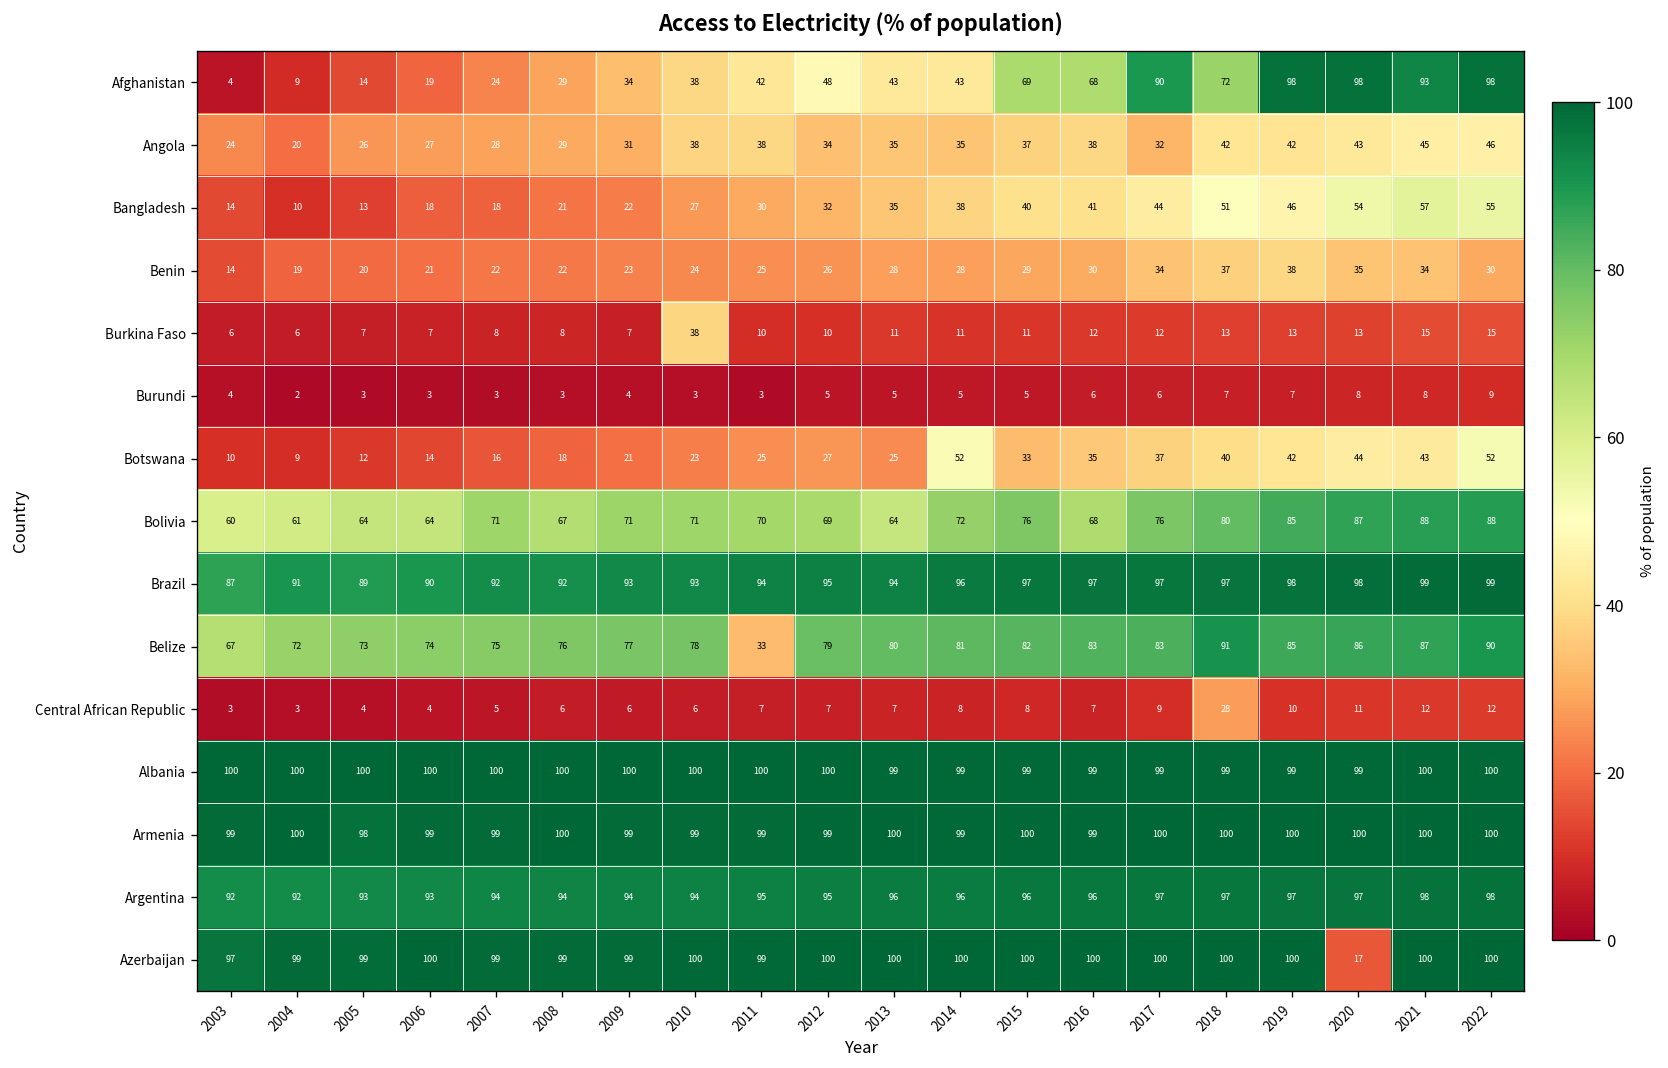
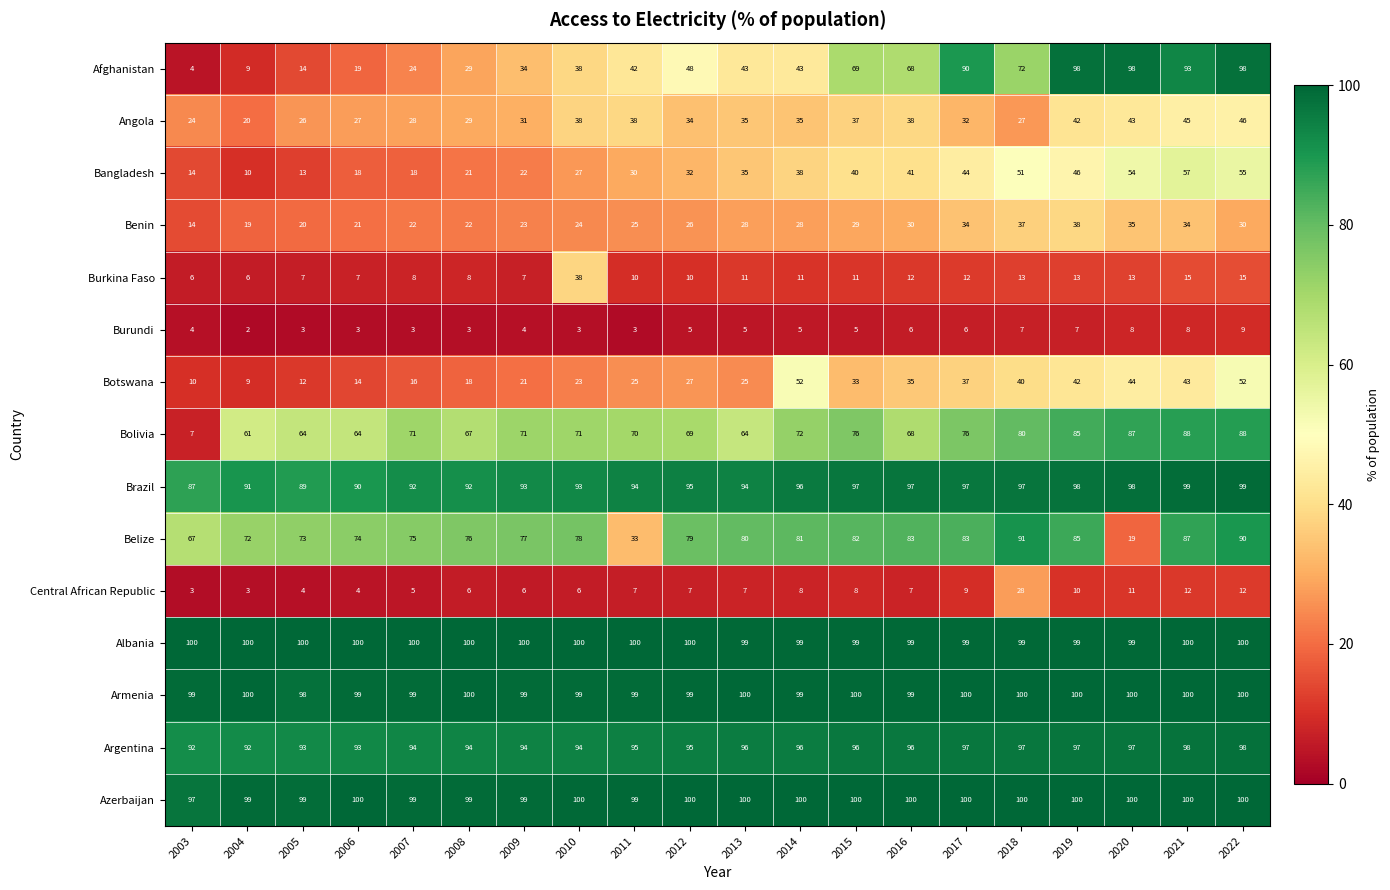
Angola, 2018: 42 -> 27
Bolivia, 2003: 60 -> 7
Belize, 2020: 86 -> 19
Azerbaijan, 2020: 17 -> 100
